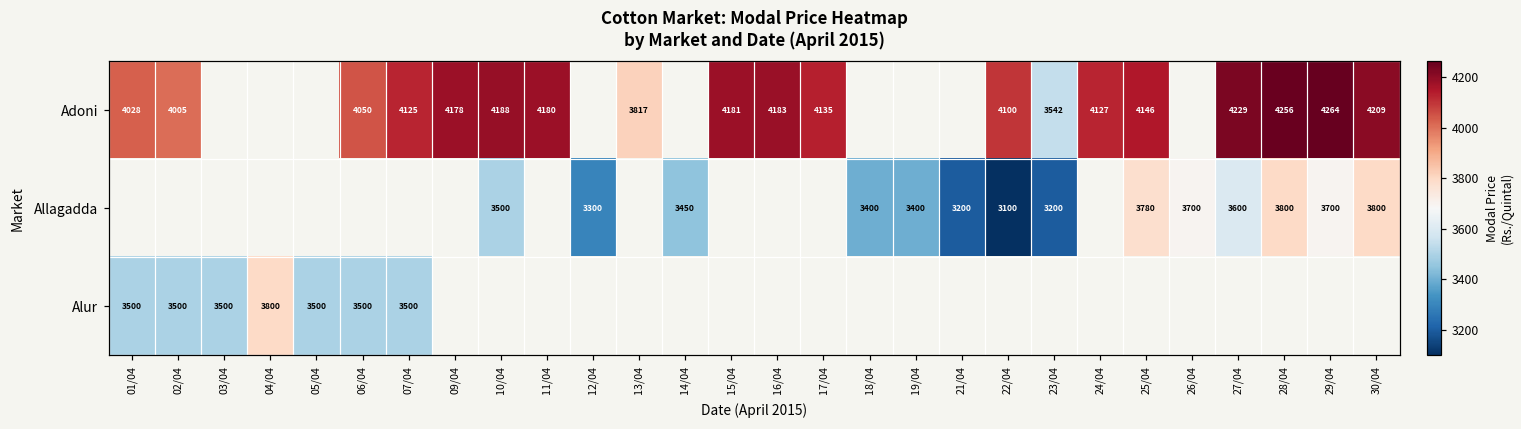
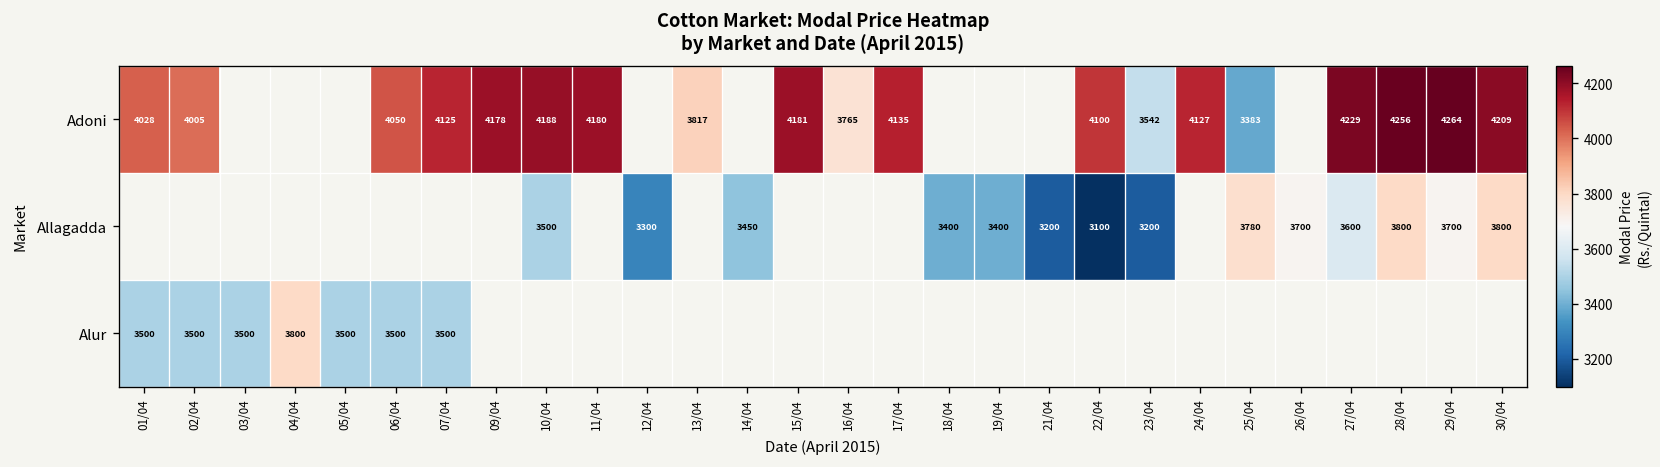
Adoni, 16/04: 4183 -> 3765
Adoni, 25/04: 4146 -> 3383
